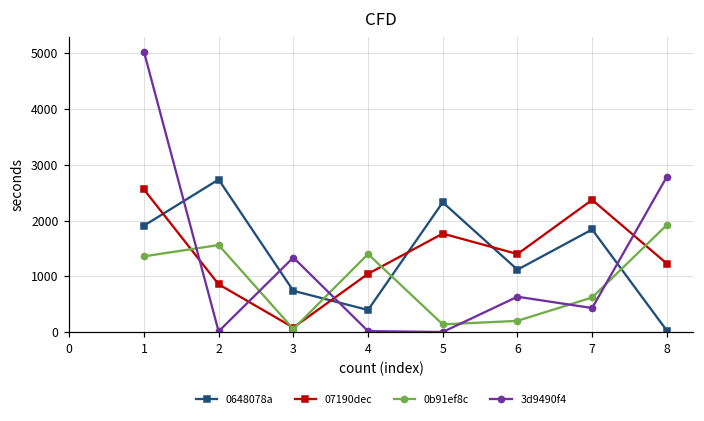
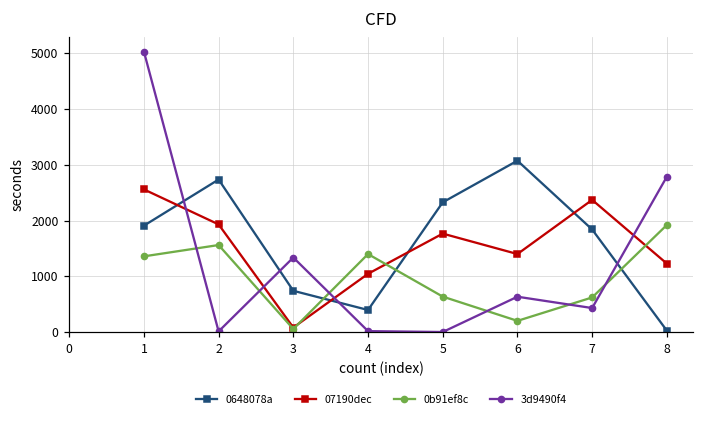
07190dec, 2: 900 -> 1900
0b91ef8c, 5: 100 -> 600
0648078a, 6: 1100 -> 3100
